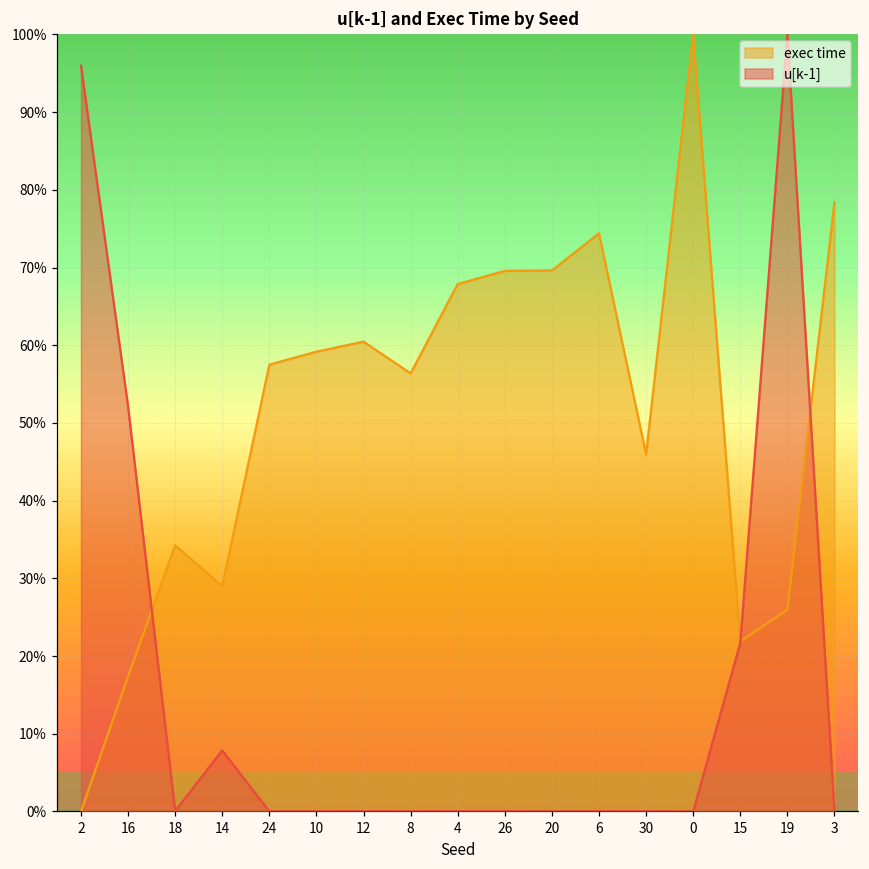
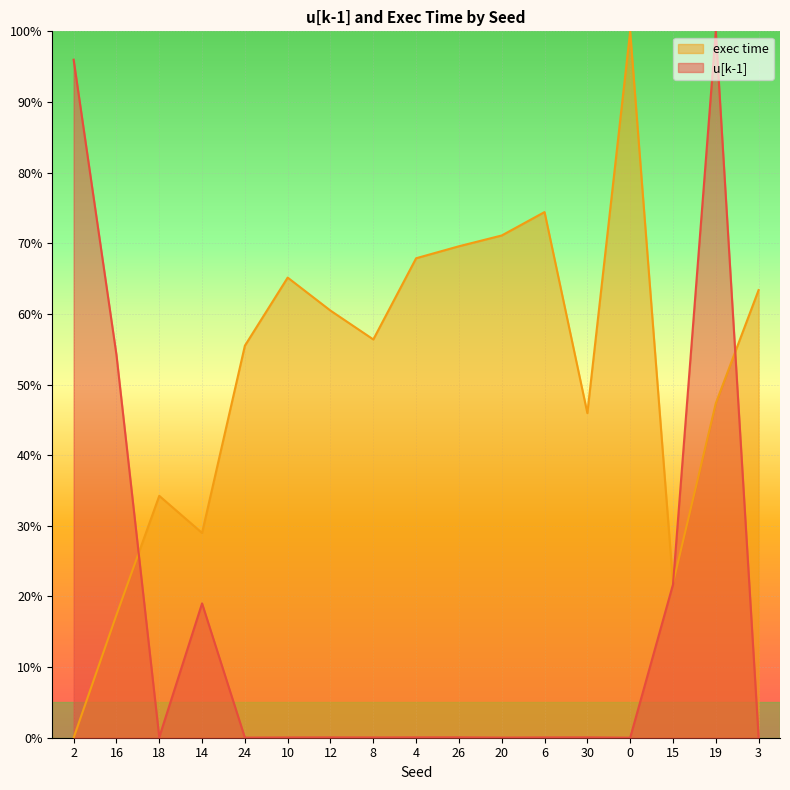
u[k-1], 16: 52% -> 54%
u[k-1], 14: 8% -> 19%
exec time, 24: 58% -> 55%
exec time, 10: 59% -> 65%
exec time, 20: 70% -> 71%
exec time, 19: 26% -> 47%
exec time, 3: 78% -> 63%
